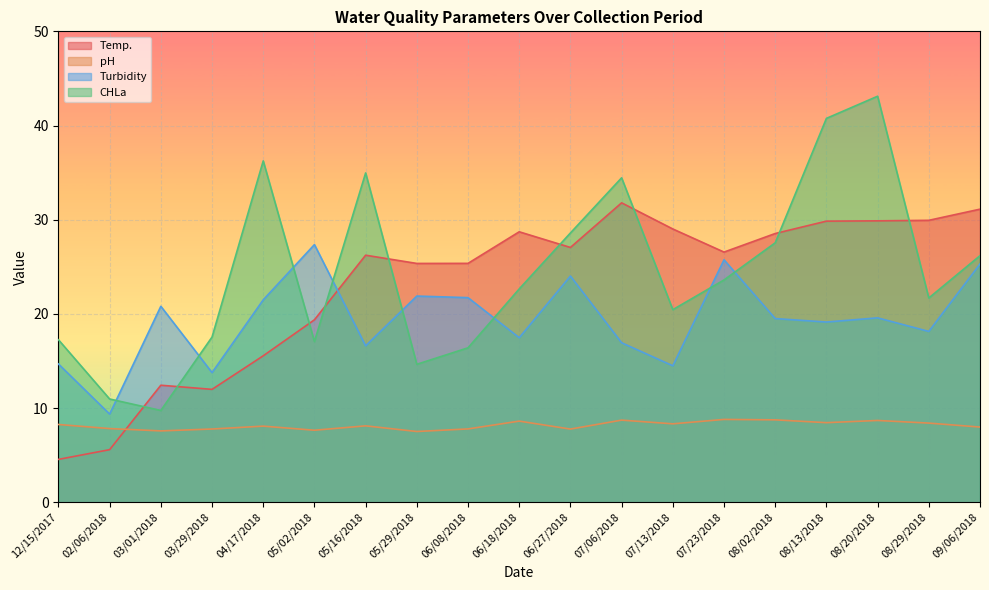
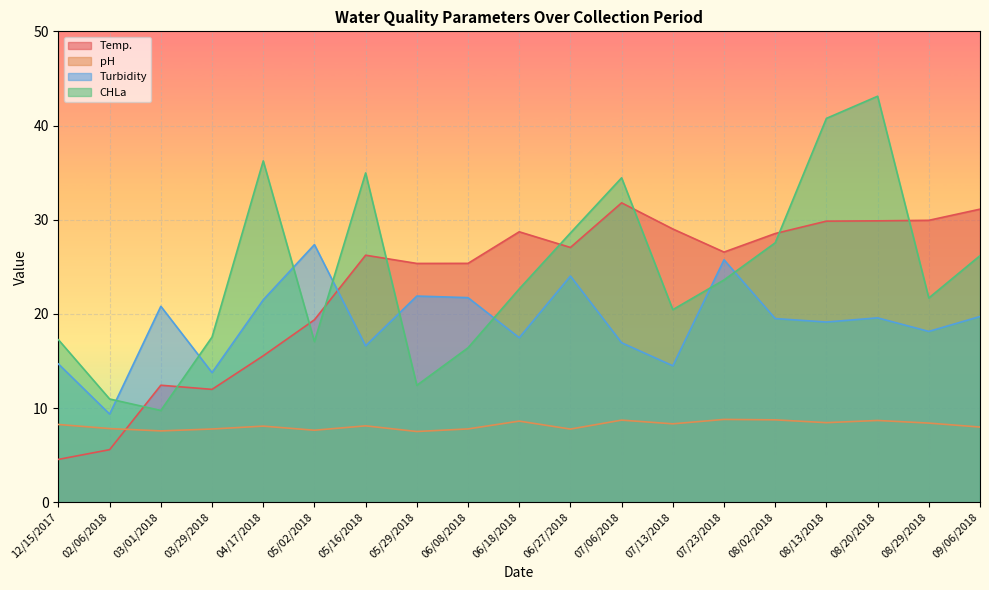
CHLa, 05/29/2018: 15 -> 12
Turbidity, 09/06/2018: 25 -> 20
